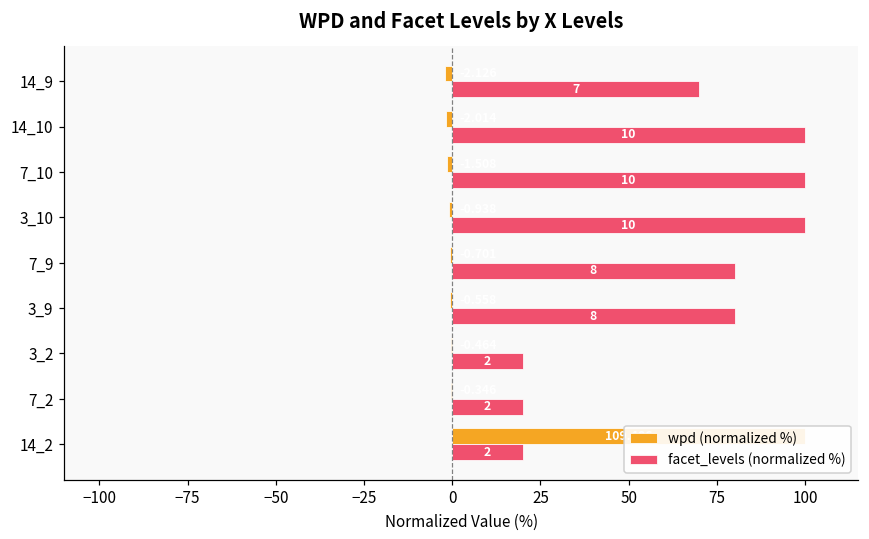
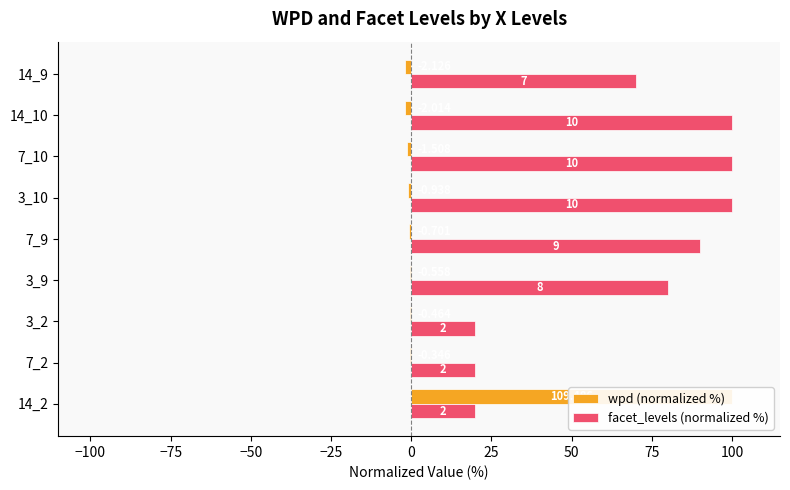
facet_levels (normalized %), 7_9: 8 -> 9
